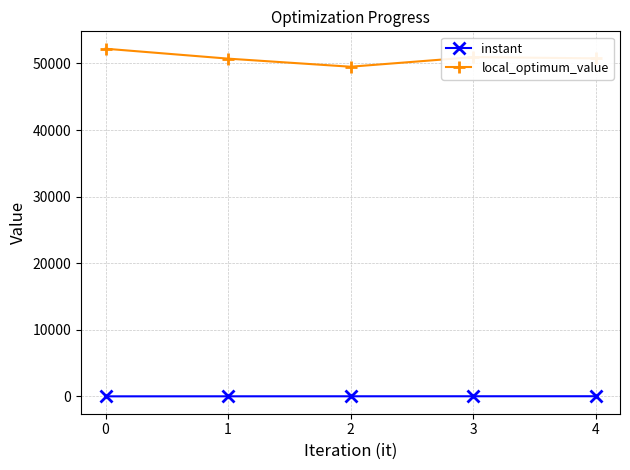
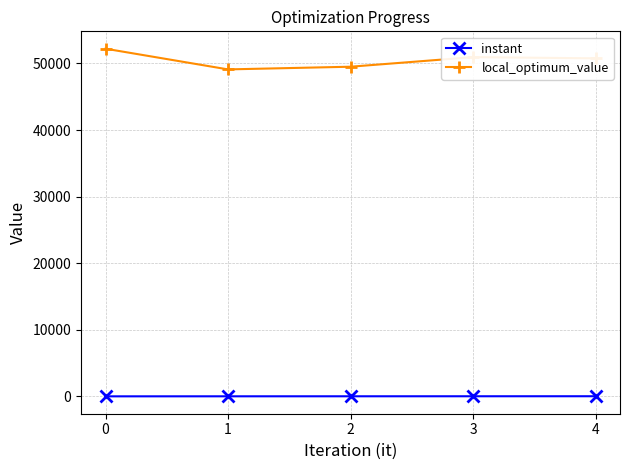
local_optimum_value, 1: 51000 -> 49000
